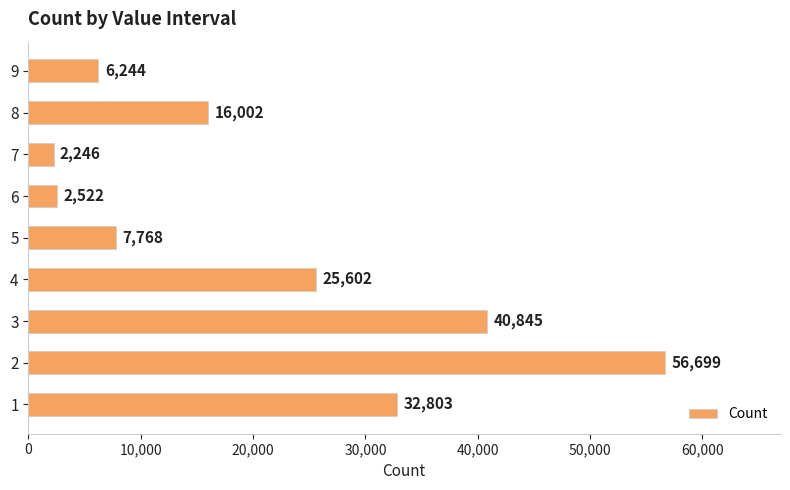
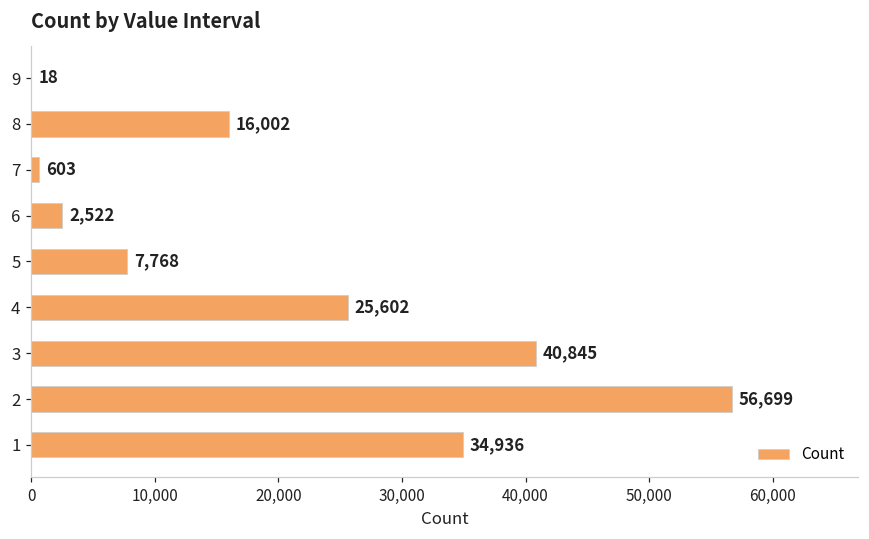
9: 6,244 -> 18
7: 2,246 -> 603
1: 32,803 -> 34,936
